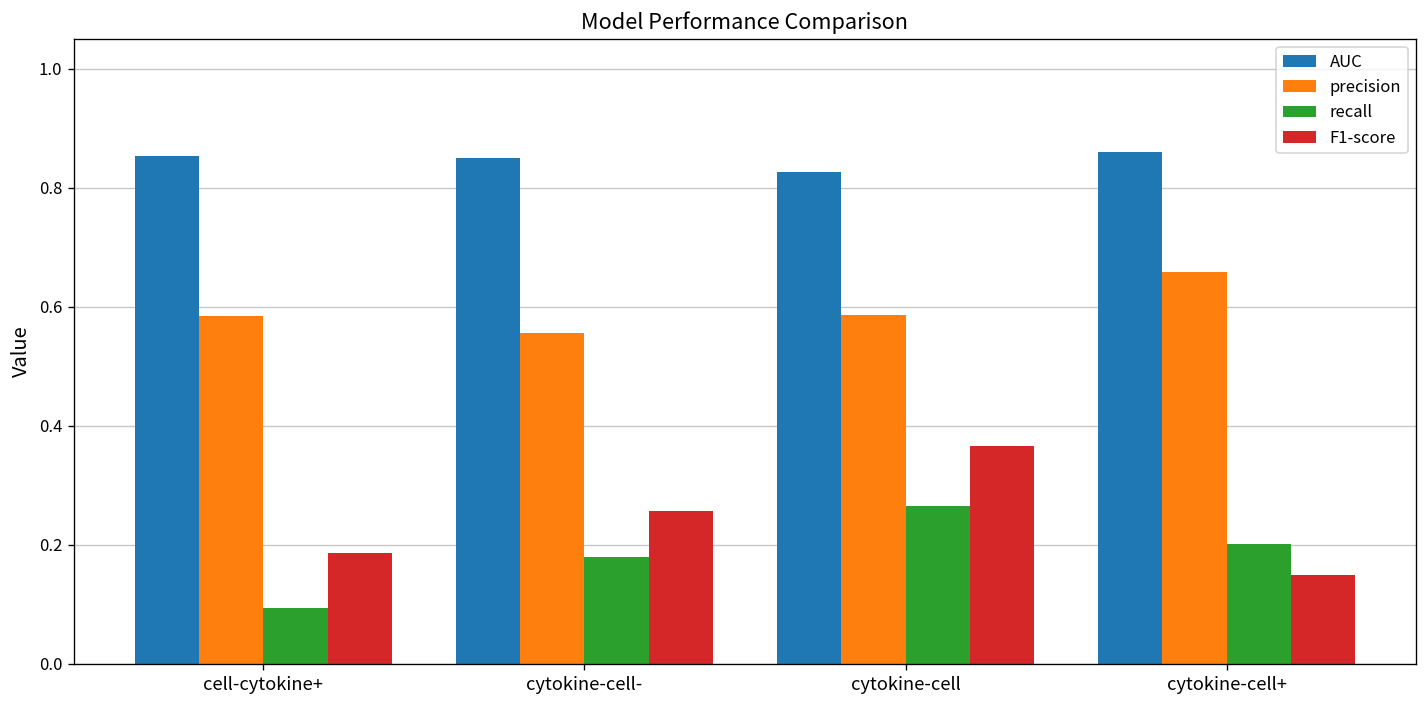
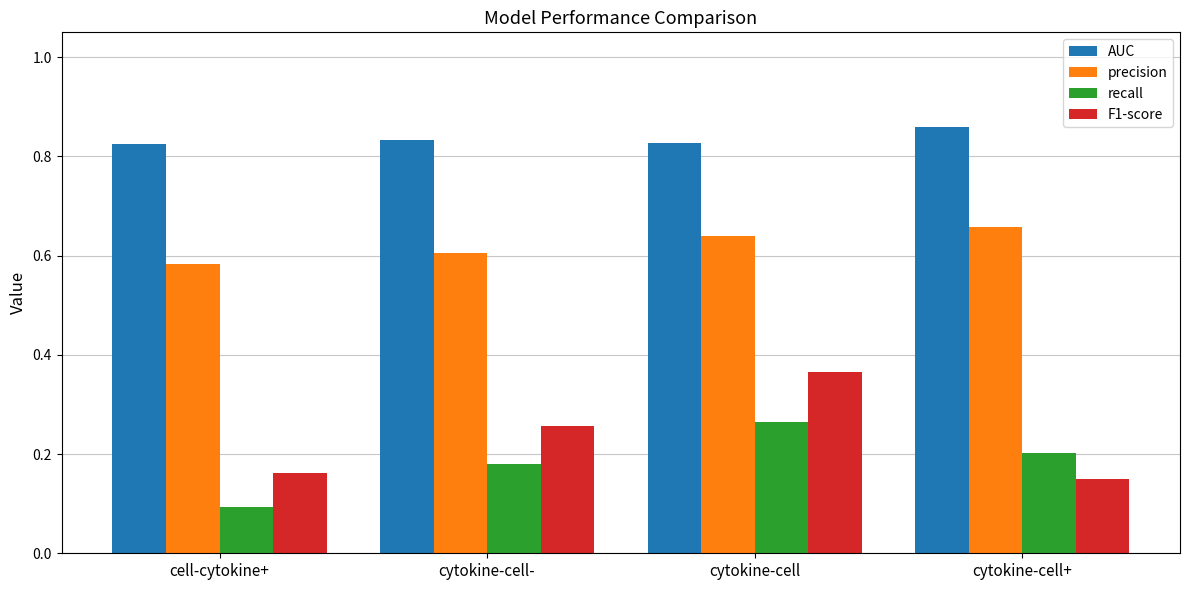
AUC, cell-cytokine+: 0.85 -> 0.82
F1-score, cell-cytokine+: 0.19 -> 0.16
AUC, cytokine-cell-: 0.85 -> 0.83
precision, cytokine-cell-: 0.56 -> 0.60
precision, cytokine-cell: 0.59 -> 0.64
